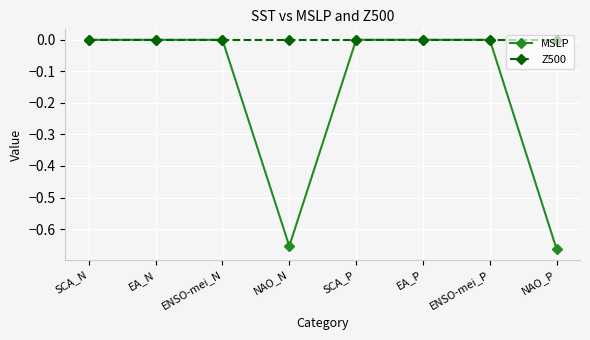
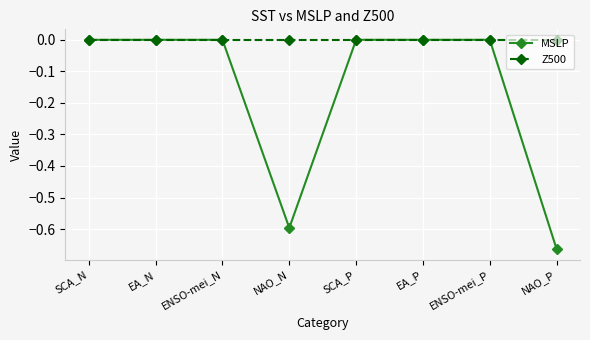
MSLP, NAO_N: -0.65 -> -0.60
